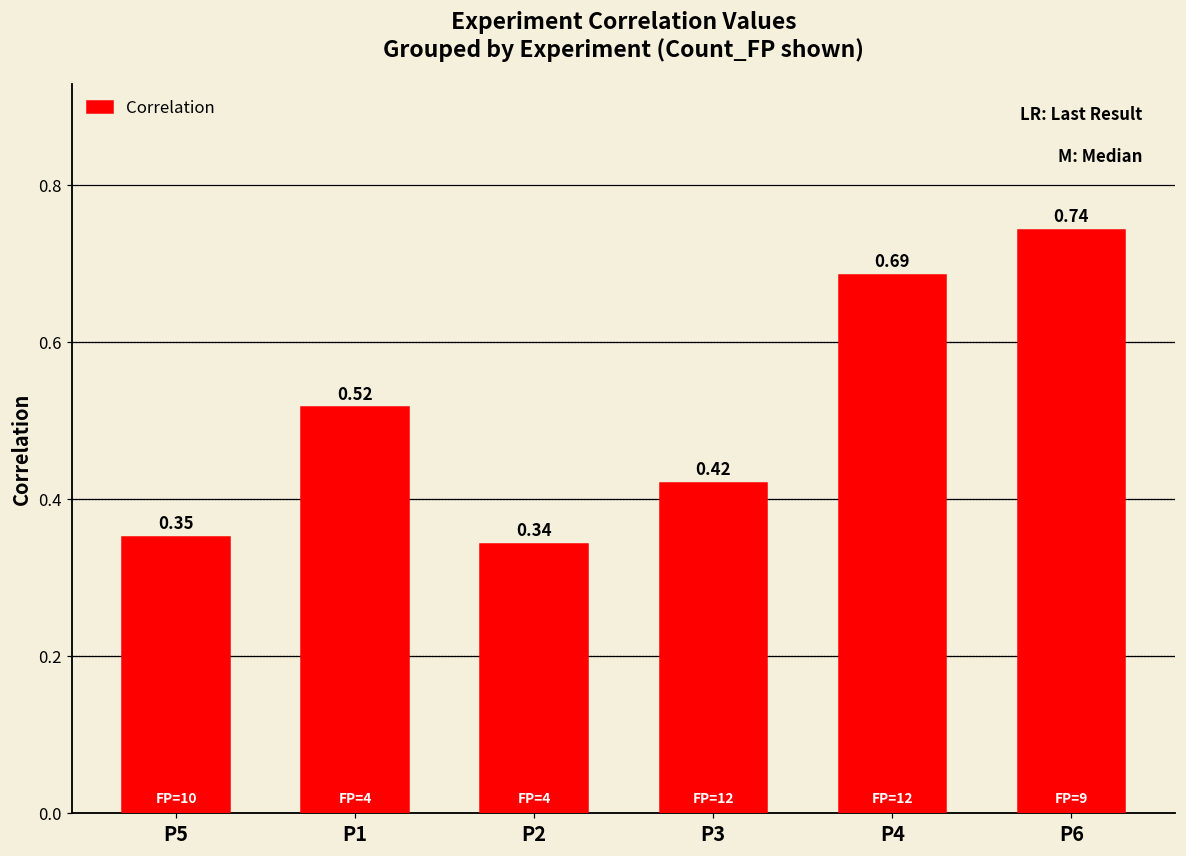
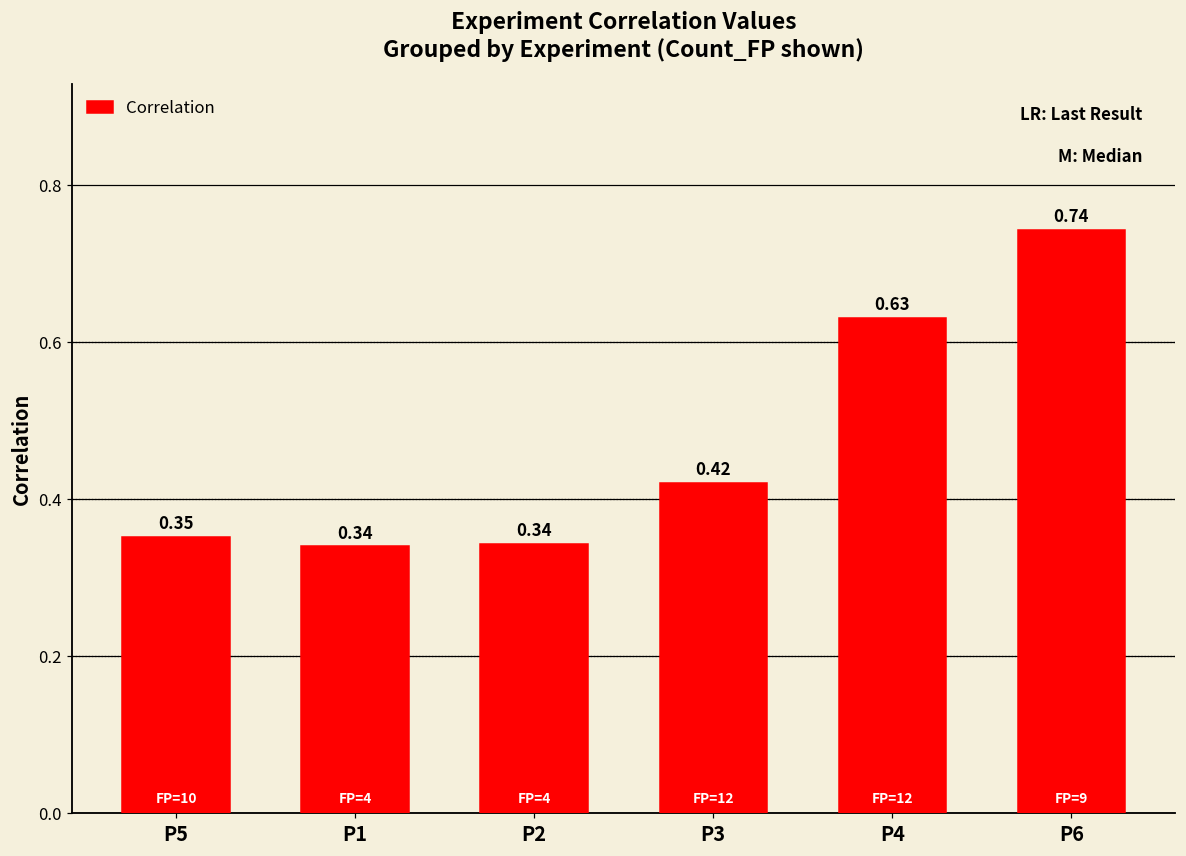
P1: 0.52 -> 0.34
P4: 0.69 -> 0.63
